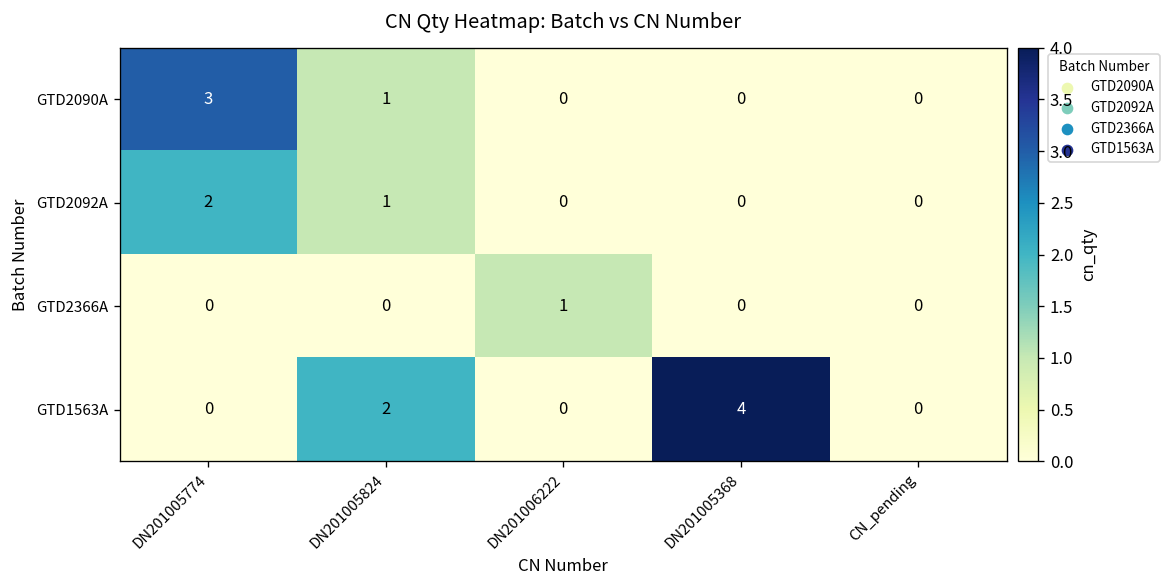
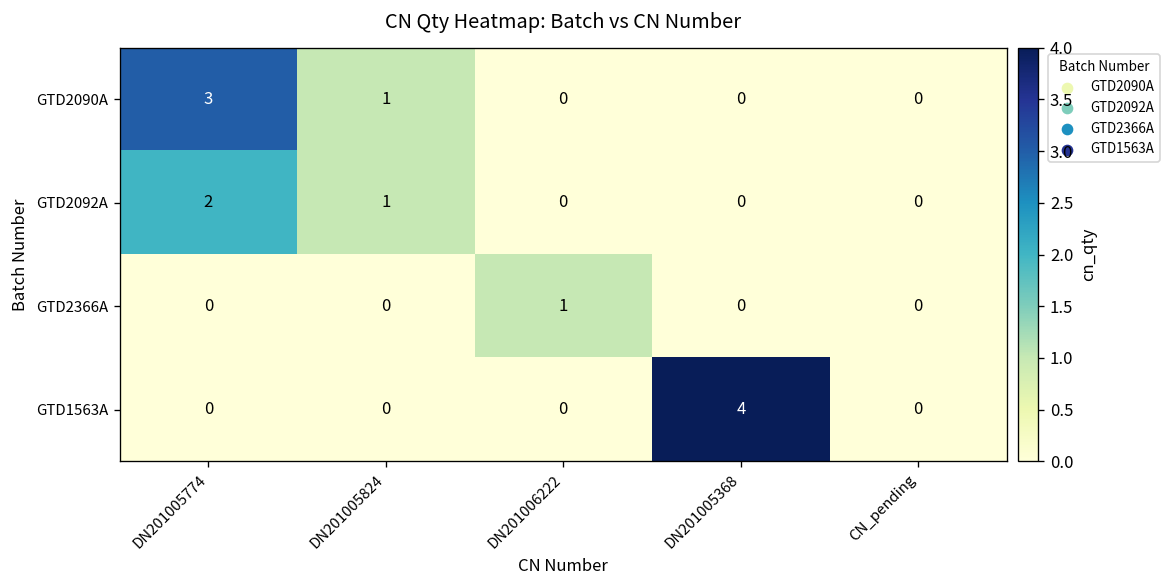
GTD1563A, DN201005824: 2 -> 0
